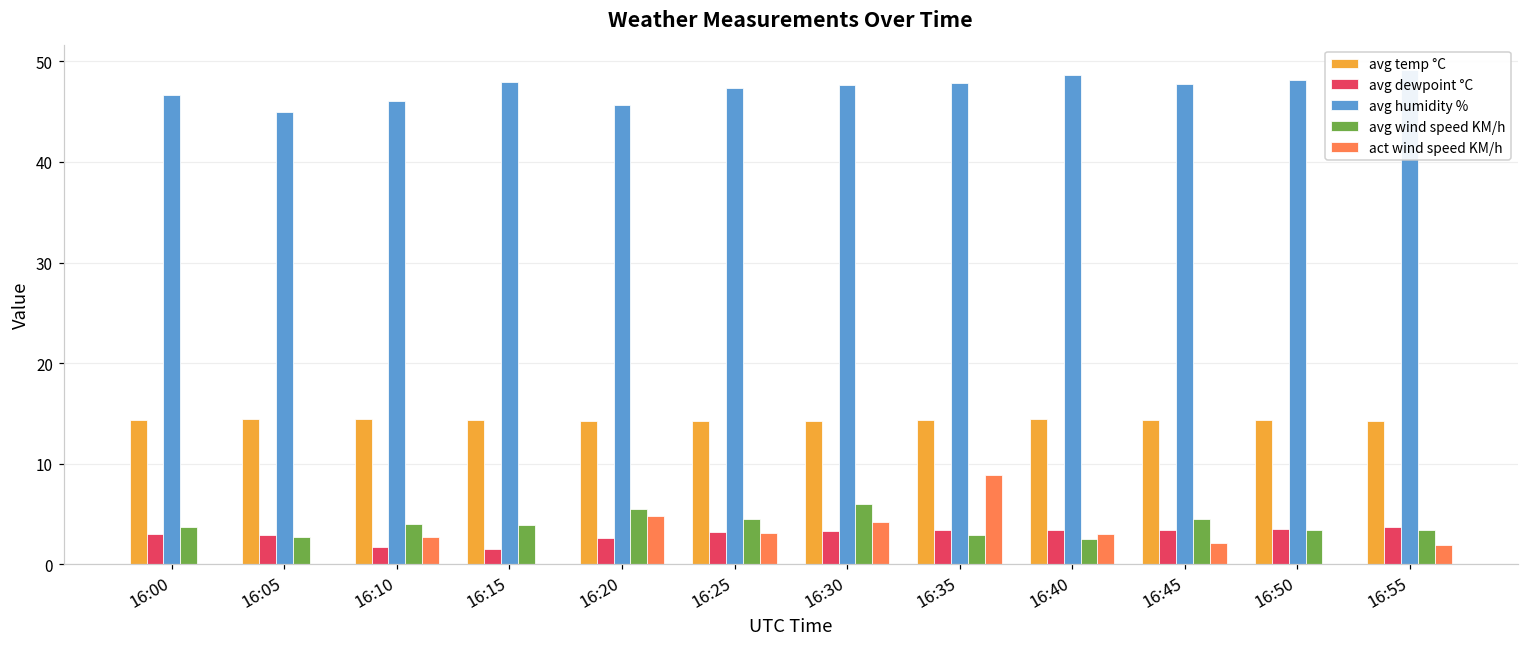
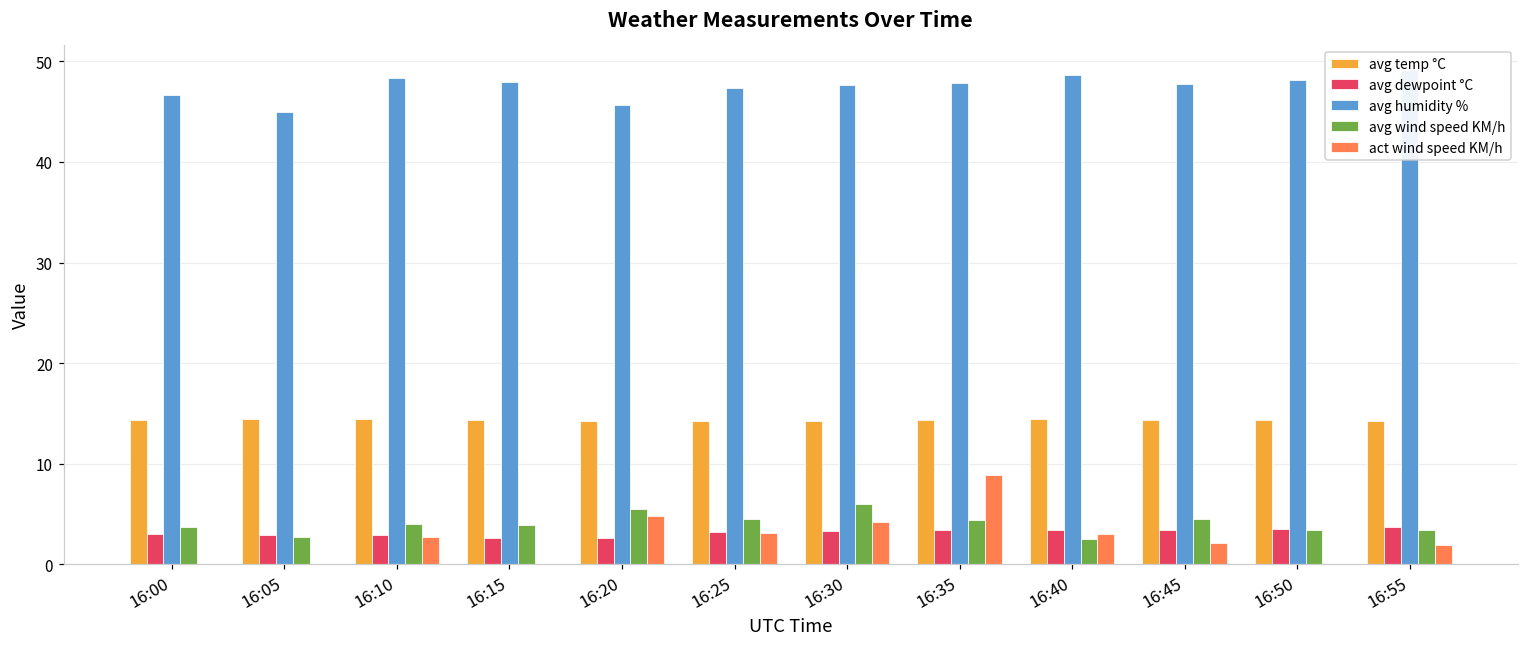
avg dewpoint °C, 16:10: 2 -> 3
avg humidity %, 16:10: 46 -> 48
avg dewpoint °C, 16:15: 1 -> 3
avg wind speed KM/h, 16:35: 3 -> 4
